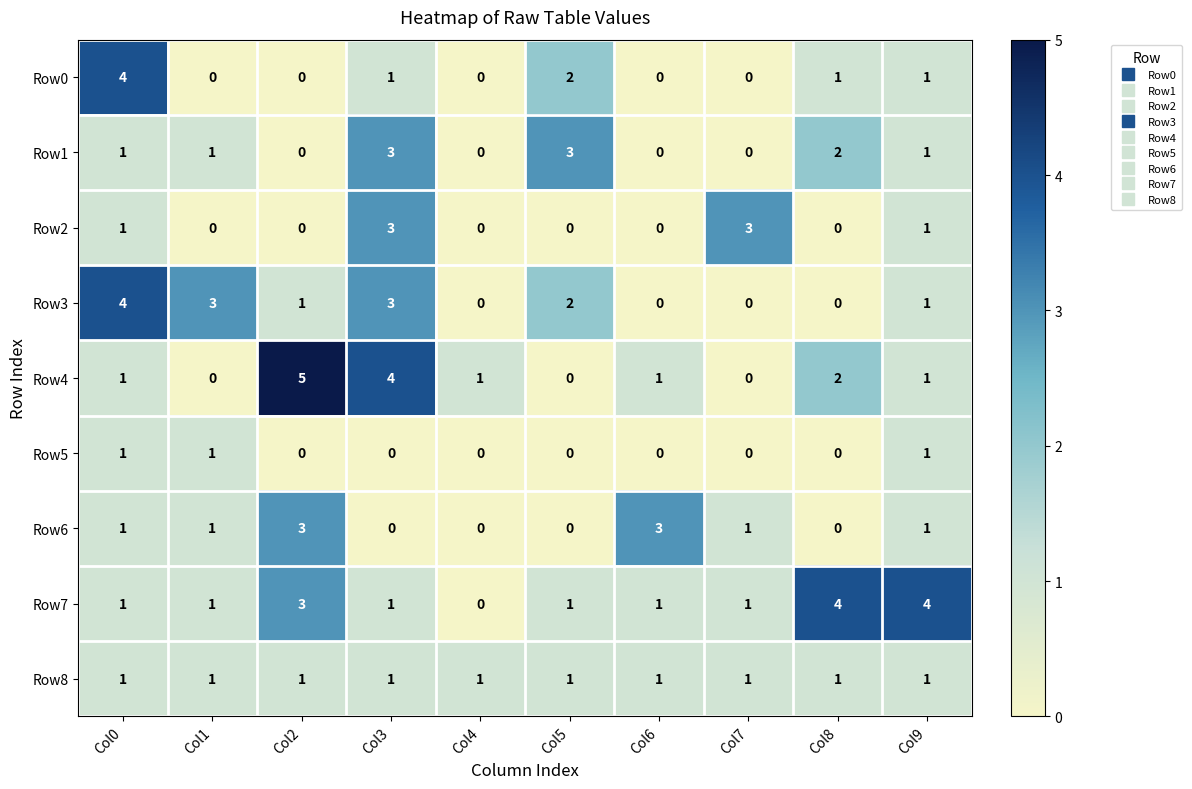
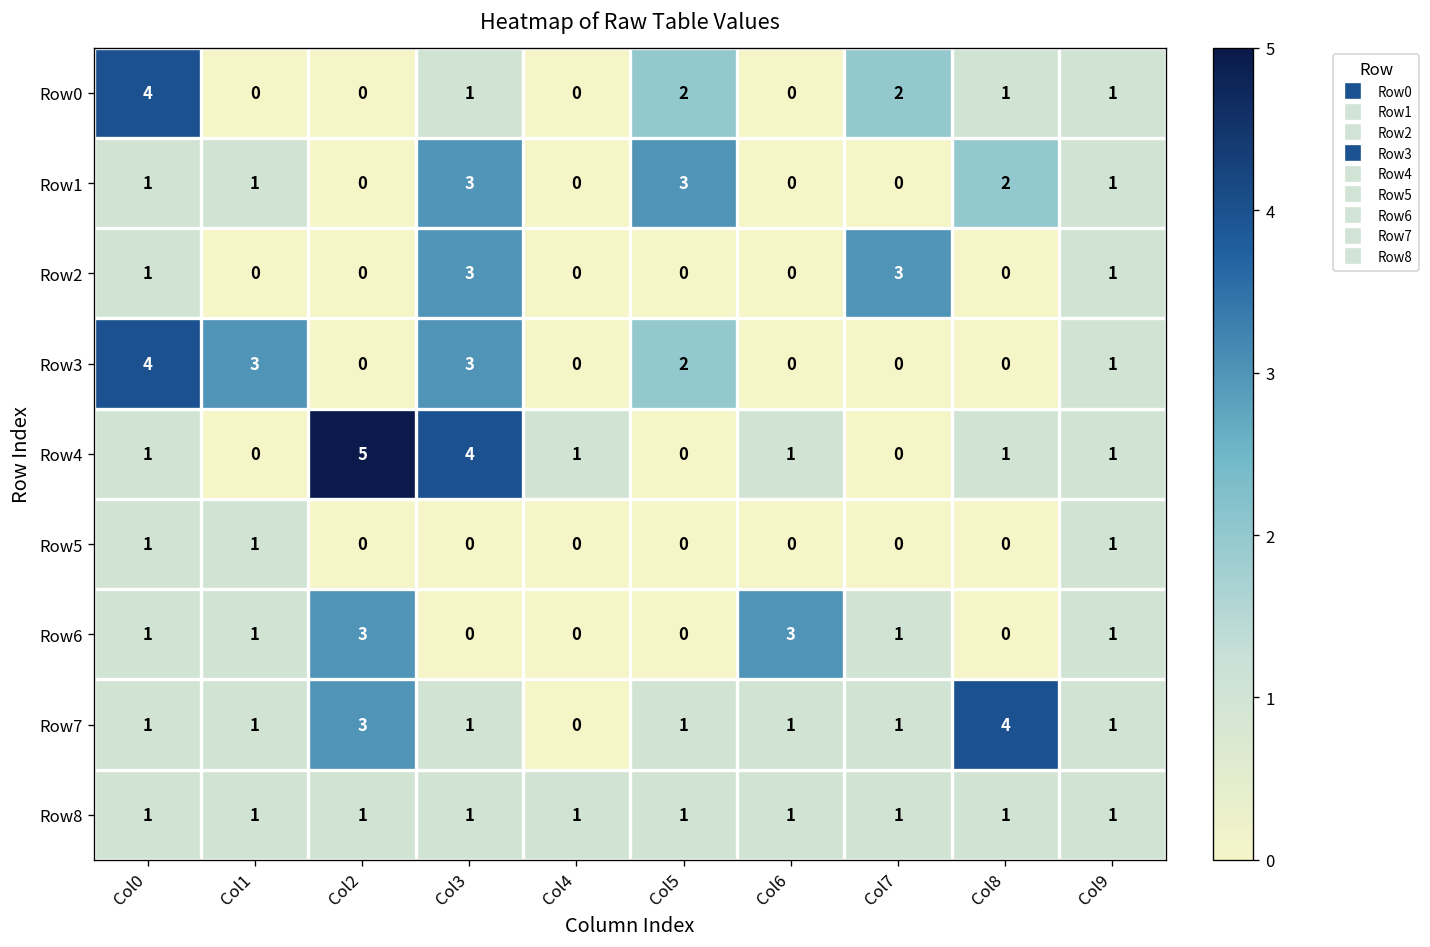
Row0, Col7: 0 -> 2
Row3, Col2: 1 -> 0
Row4, Col8: 2 -> 1
Row7, Col9: 4 -> 1
